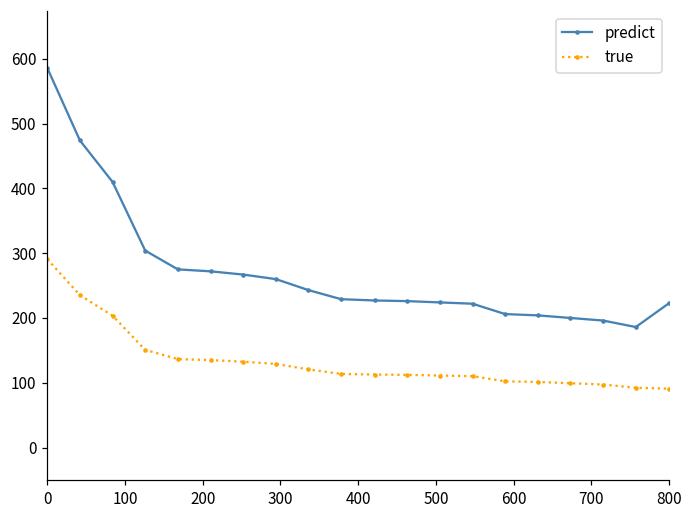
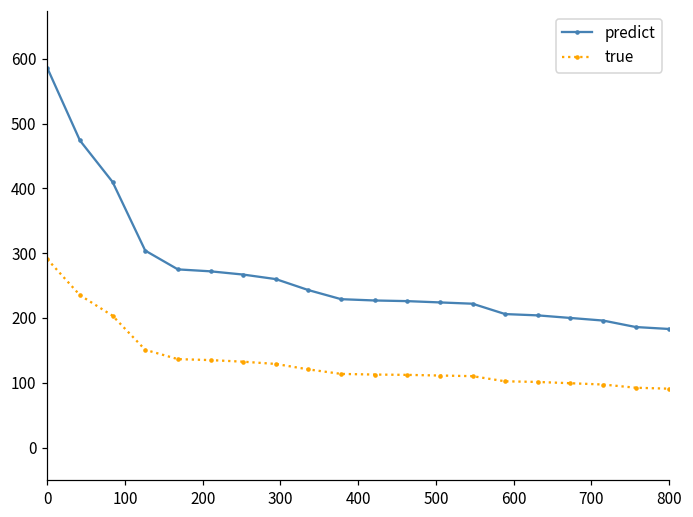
predict, 800: 220 -> 180
